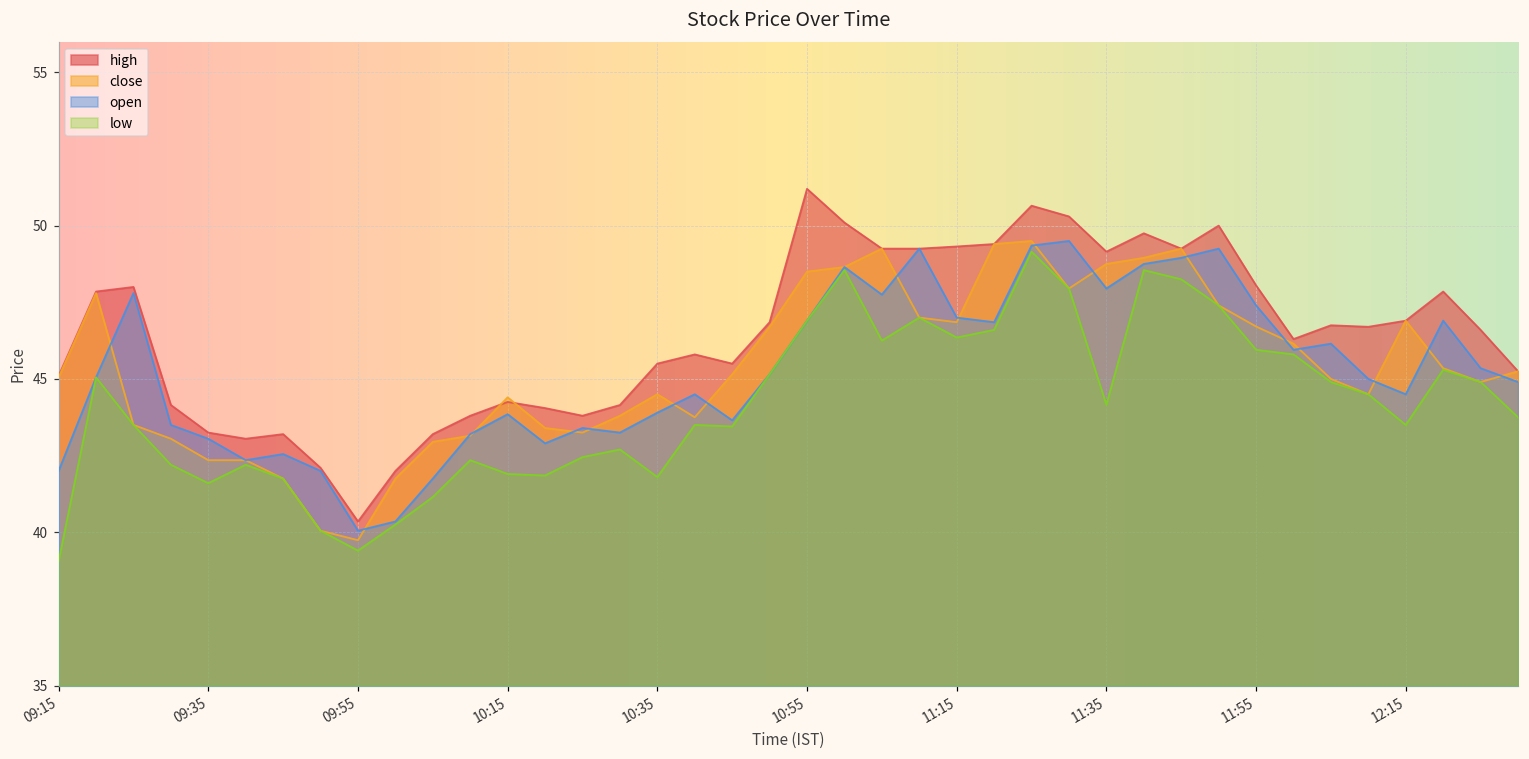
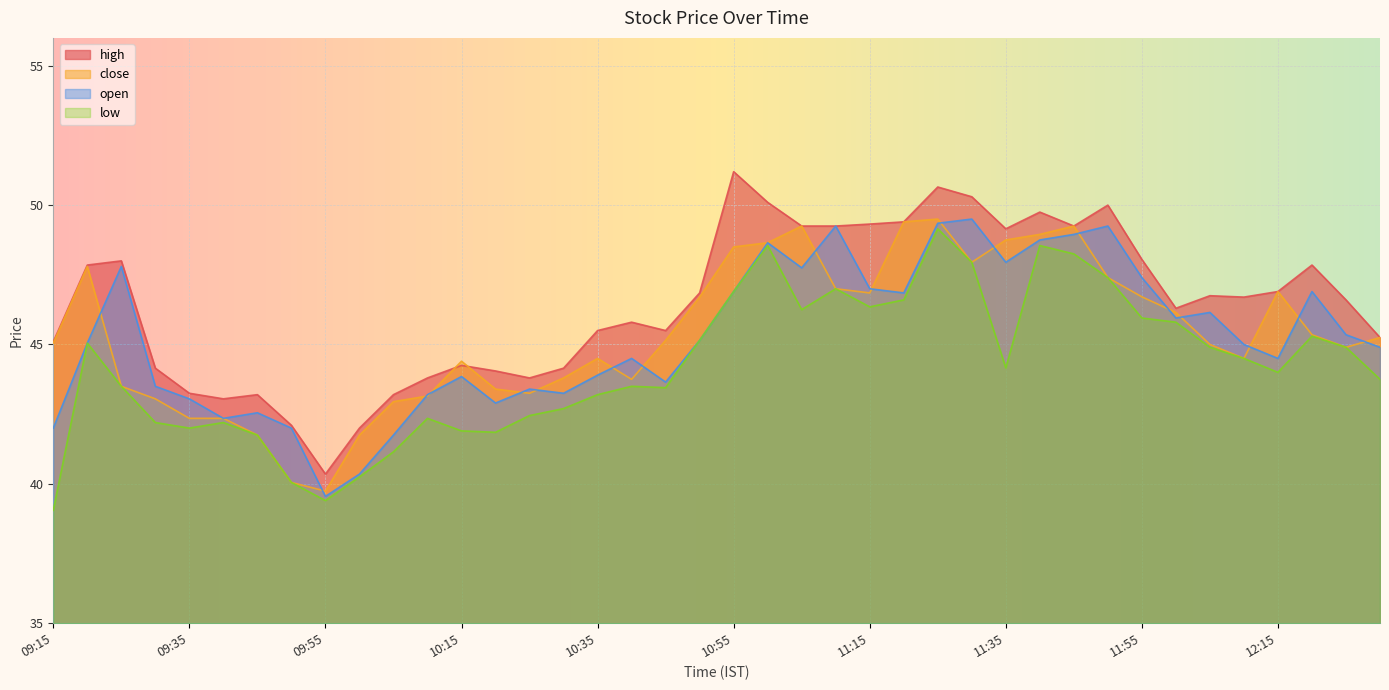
low, 09:35: 41.6 -> 42.0
open, 09:55: 40.1 -> 39.6
low, 10:35: 41.8 -> 43.2
low, 12:15: 43.5 -> 44.0
